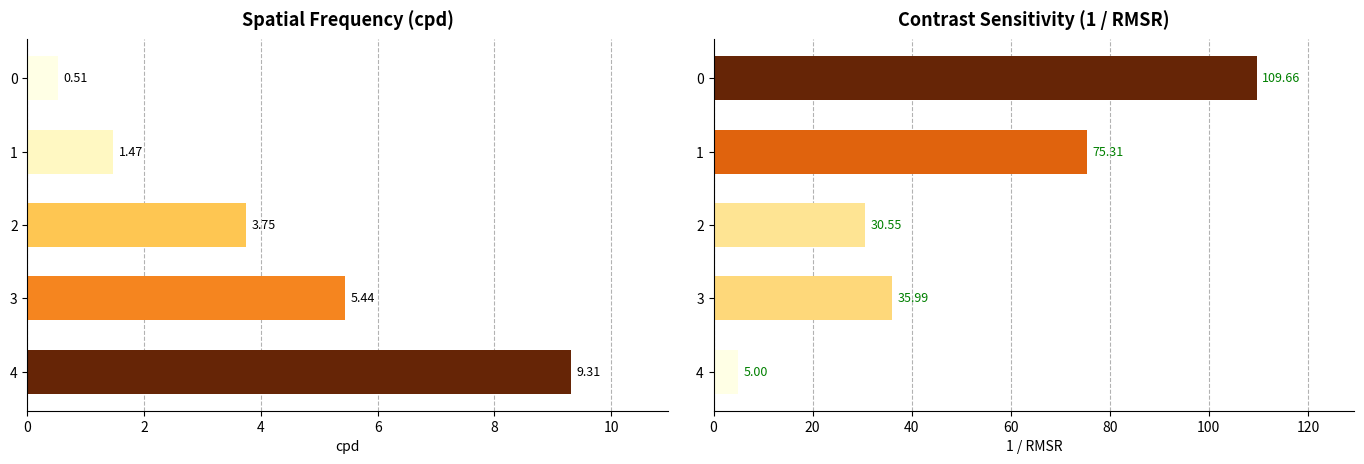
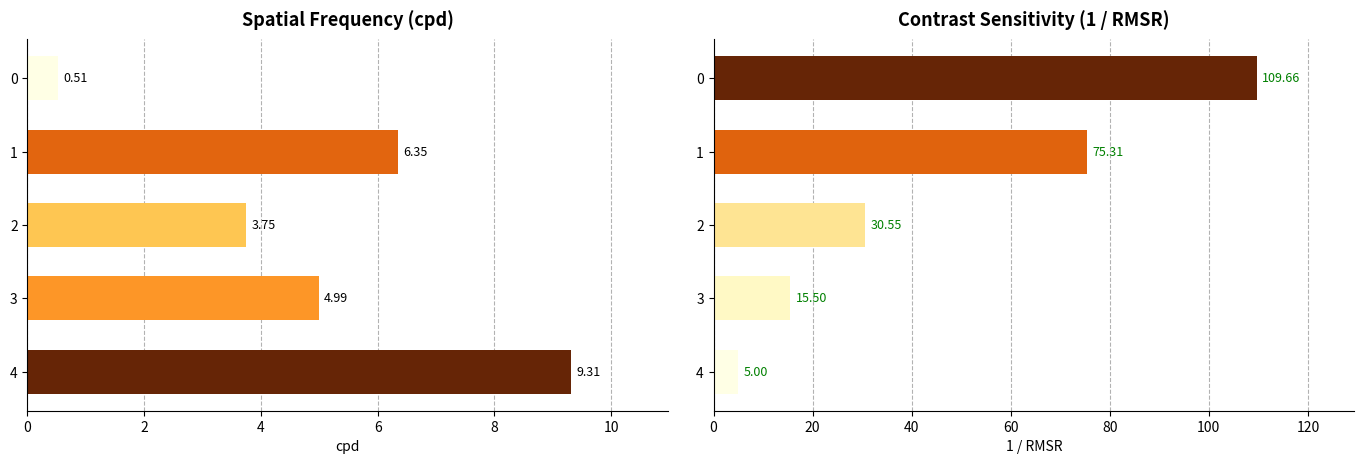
Spatial Frequency (cpd), 1: 1.47 -> 6.35
Spatial Frequency (cpd), 3: 5.44 -> 4.99
Contrast Sensitivity (1 / RMSR), 3: 35.99 -> 15.50
